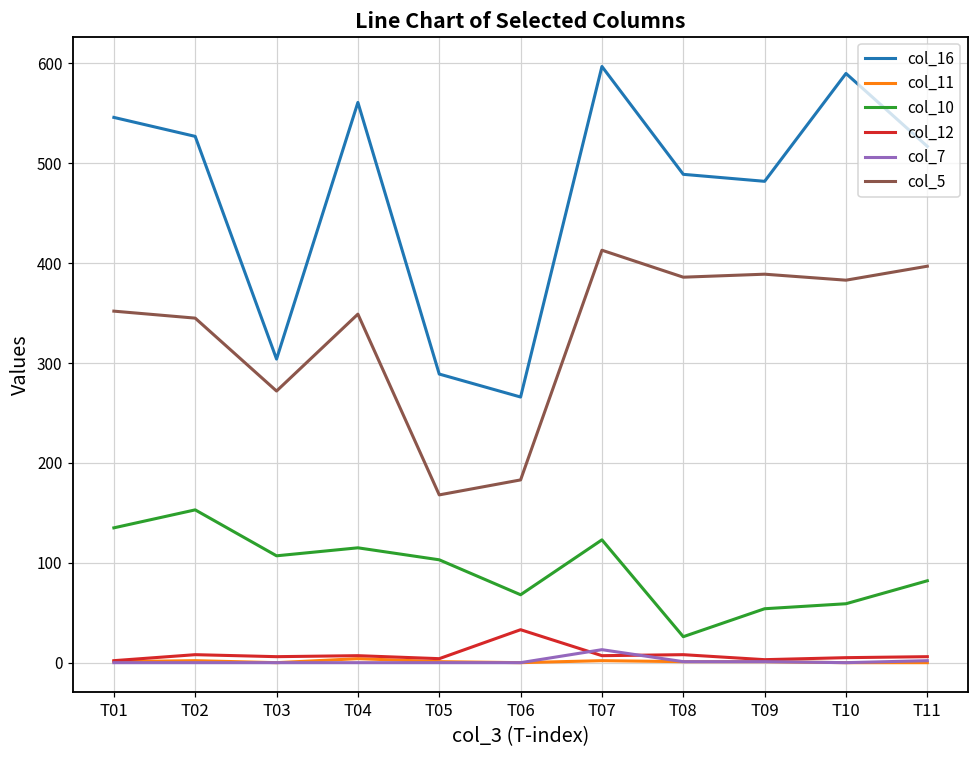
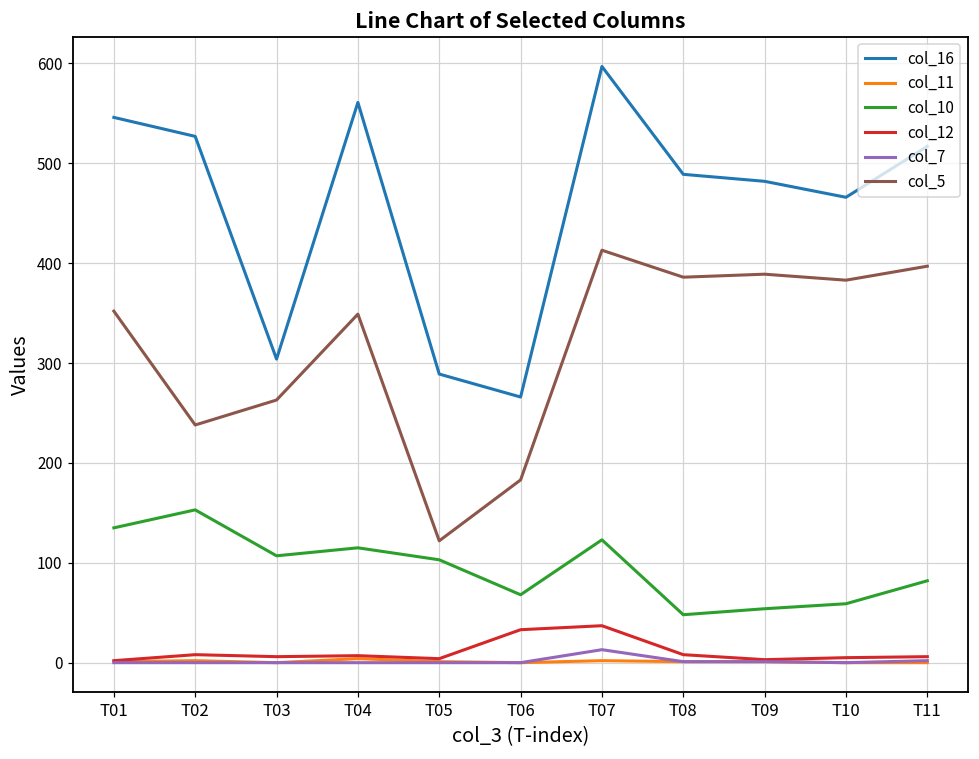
col_5, T02: 350 -> 240
col_5, T03: 270 -> 260
col_5, T05: 170 -> 120
col_12, T07: 10 -> 40
col_10, T08: 30 -> 50
col_16, T10: 590 -> 470
